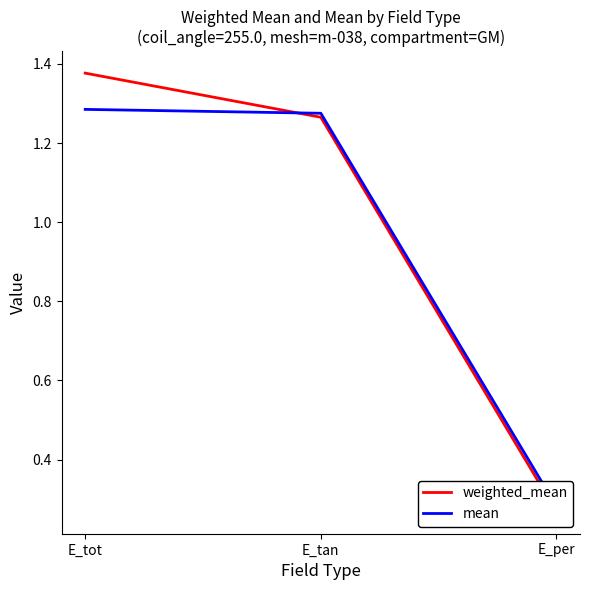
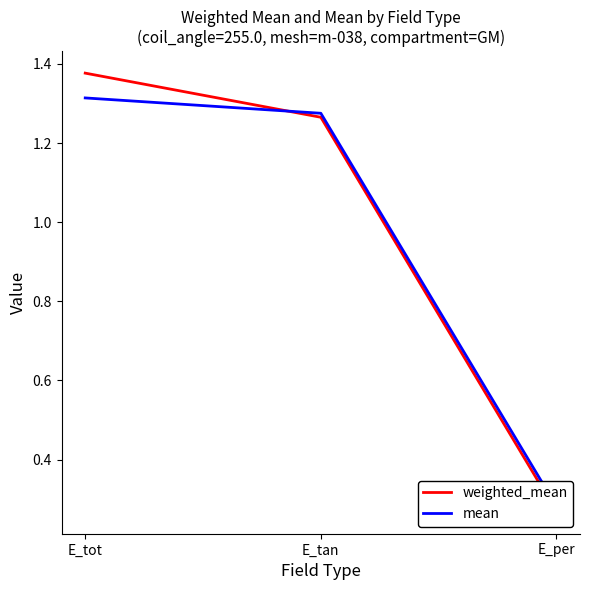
mean, E_tot: 1.28 -> 1.31
